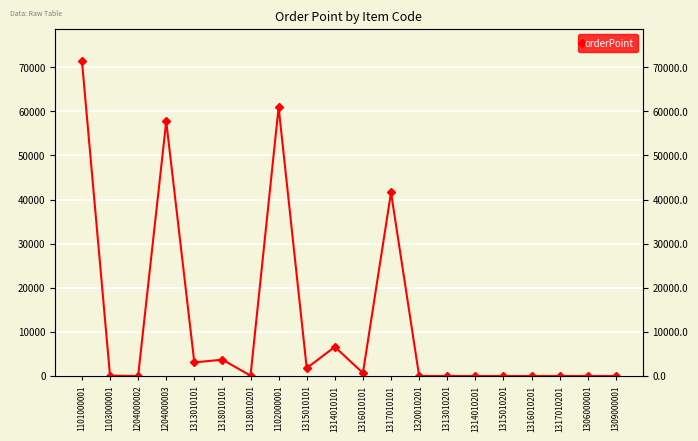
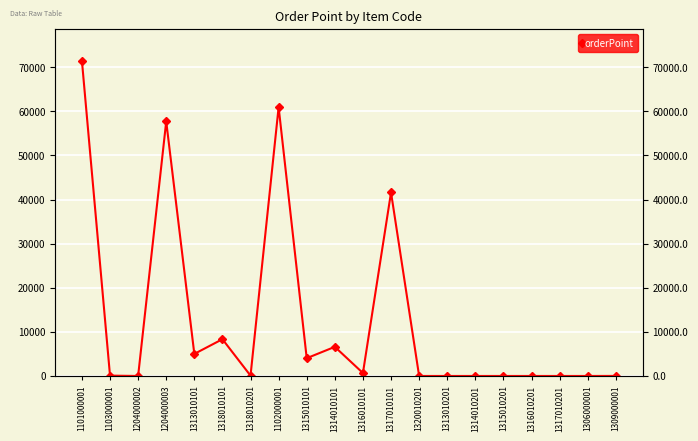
1313010101: 3000 -> 5000
1318010101: 4000 -> 8000
1315010101: 2000 -> 4000
